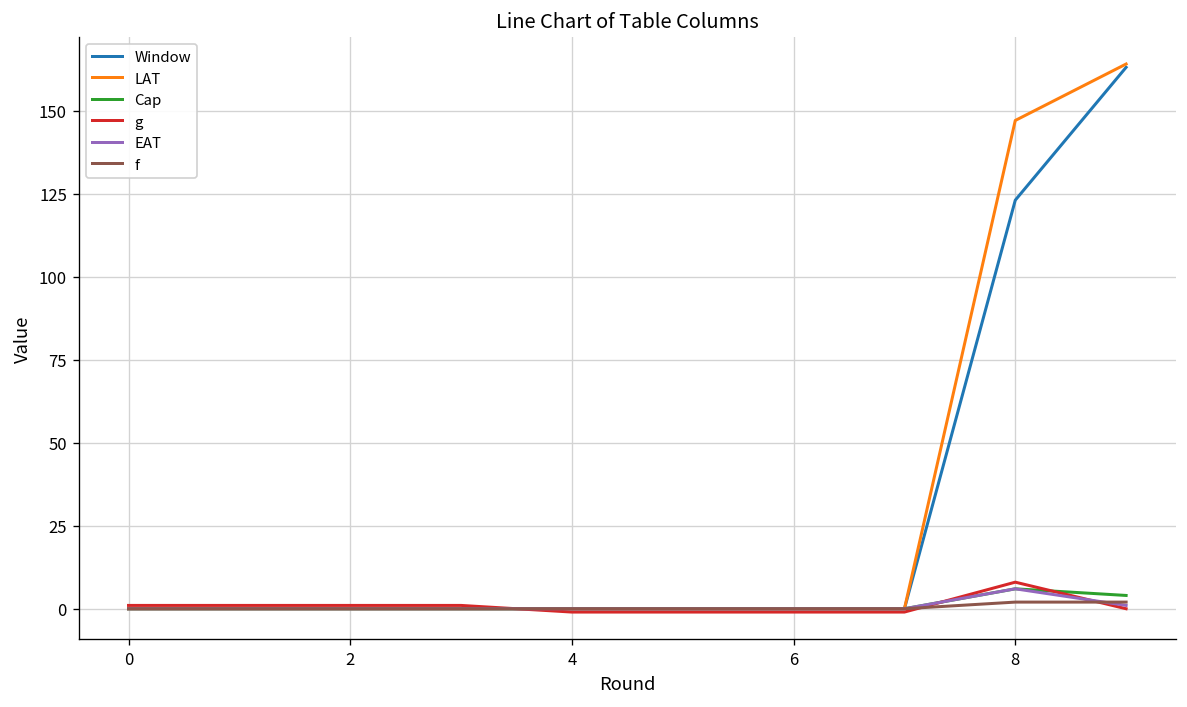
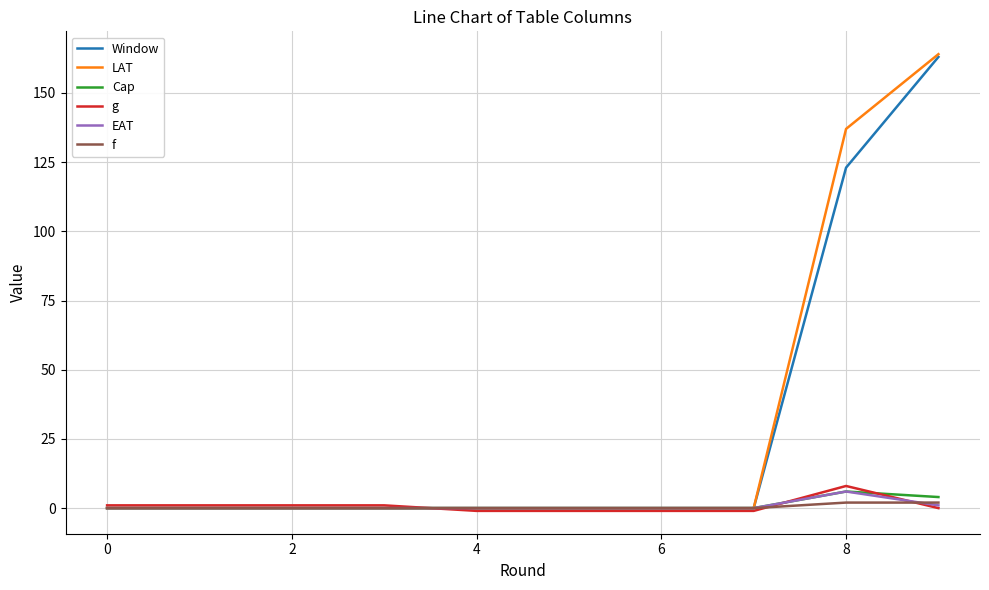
LAT, 8: 147 -> 137
